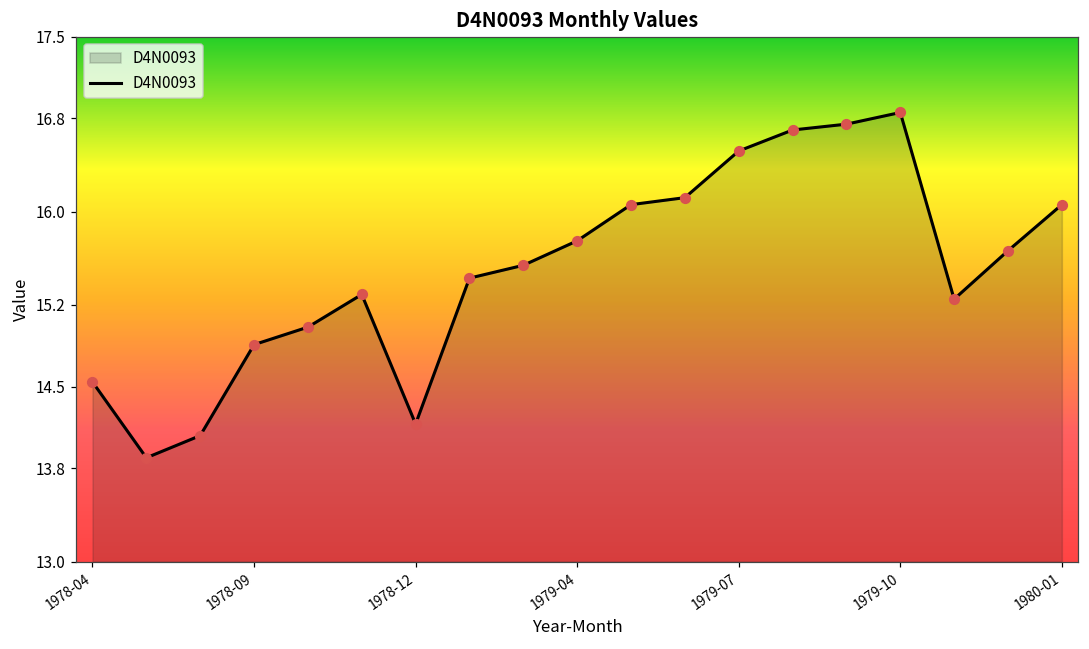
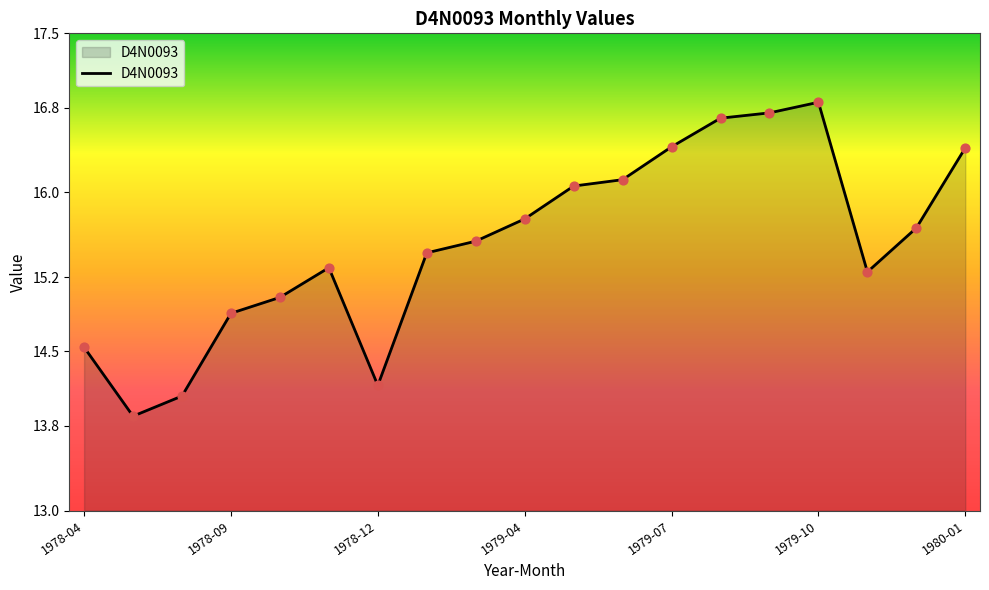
1979-07: 16.52 -> 16.43
1980-01: 16.06 -> 16.42
